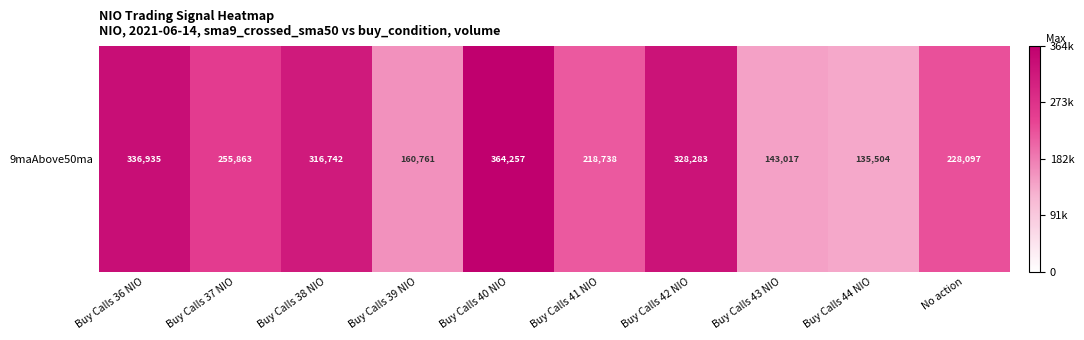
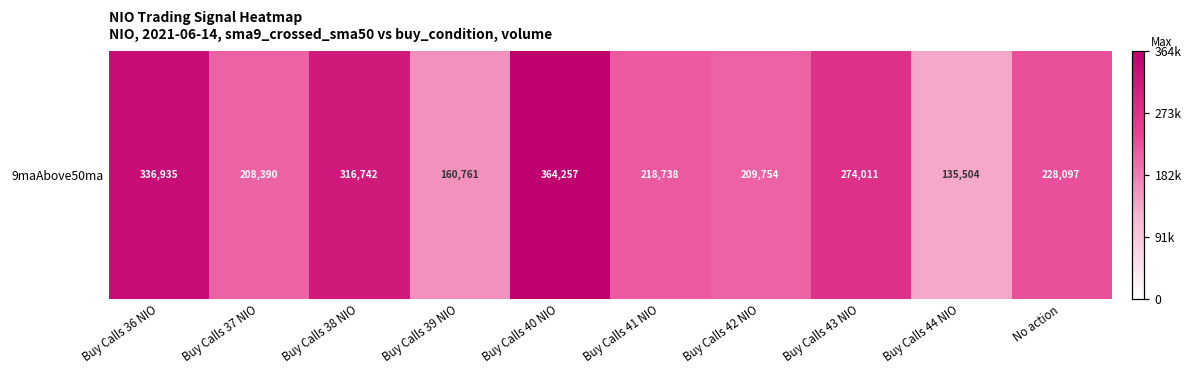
9maAbove50ma, Buy Calls 37 NIO: 255,863 -> 208,390
9maAbove50ma, Buy Calls 42 NIO: 328,283 -> 209,754
9maAbove50ma, Buy Calls 43 NIO: 143,017 -> 274,011
